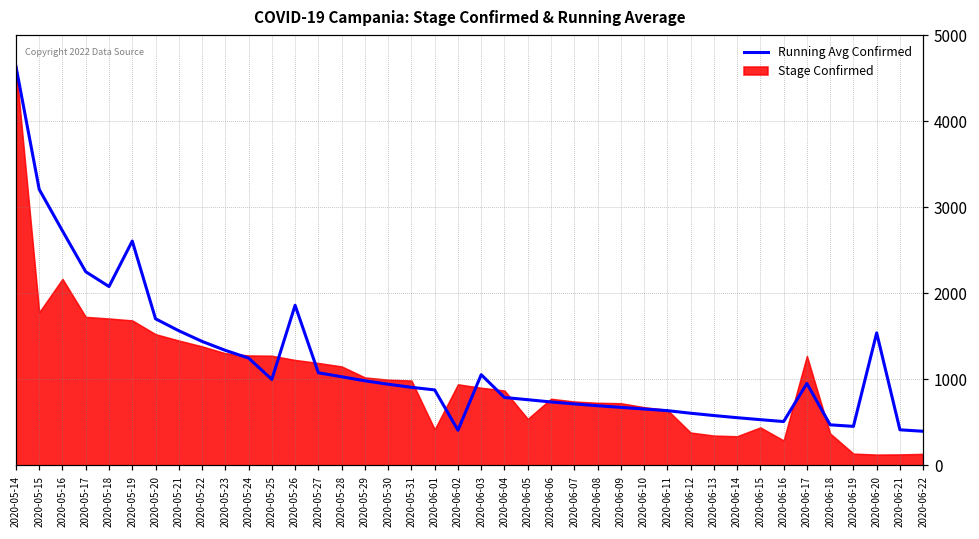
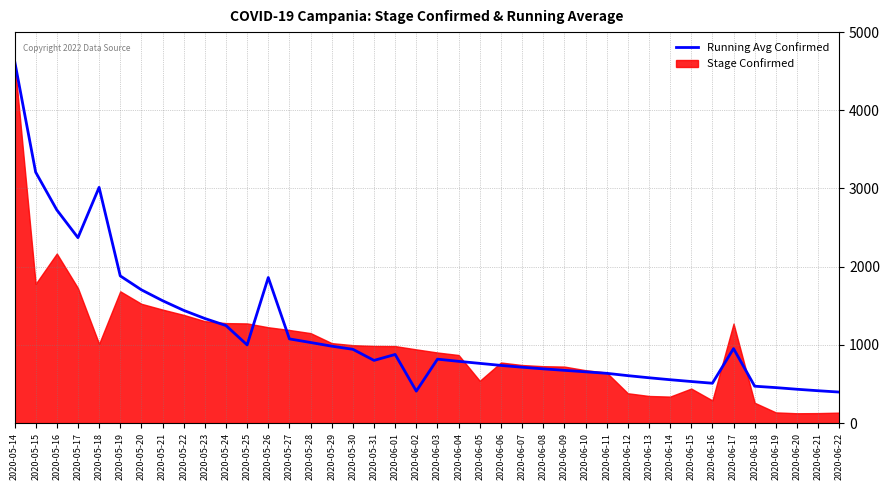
Running Avg Confirmed, 2020-05-17: 2300 -> 2400
Running Avg Confirmed, 2020-05-18: 2100 -> 3000
Stage Confirmed, 2020-05-18: 1700 -> 1000
Running Avg Confirmed, 2020-05-19: 2600 -> 1900
Running Avg Confirmed, 2020-05-31: 900 -> 800
Stage Confirmed, 2020-06-01: 400 -> 1000
Running Avg Confirmed, 2020-06-03: 1100 -> 800
Stage Confirmed, 2020-06-18: 400 -> 300
Running Avg Confirmed, 2020-06-20: 1500 -> 400
